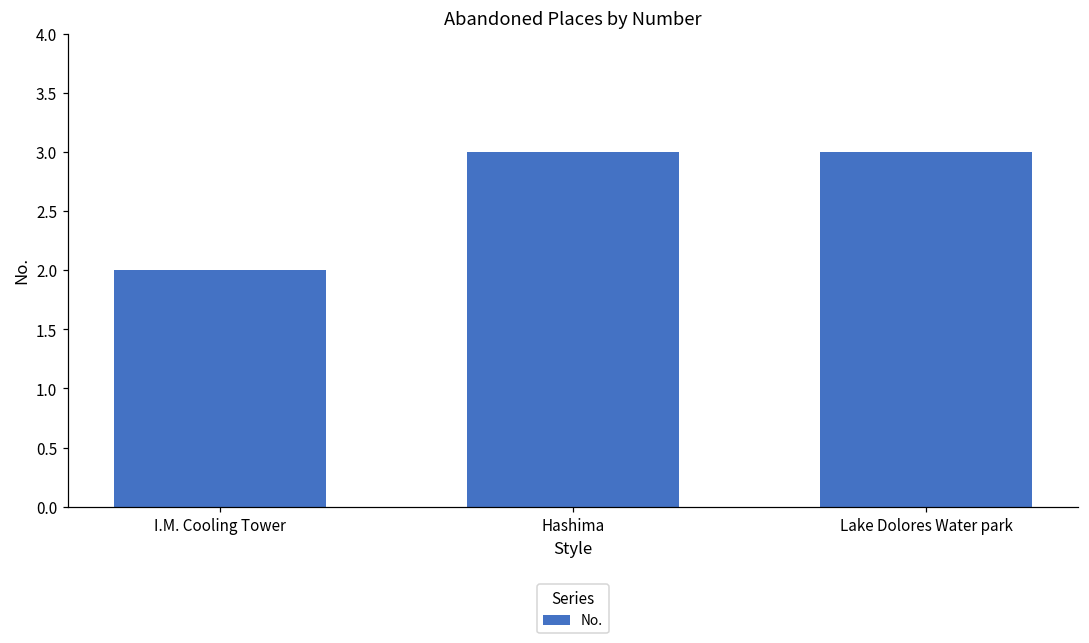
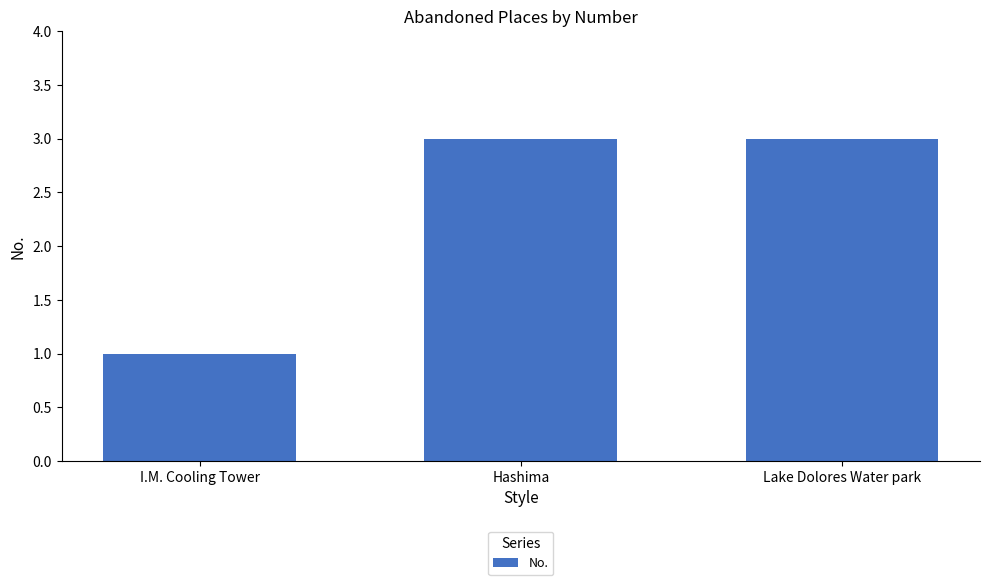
I.M. Cooling Tower: 2 -> 1
